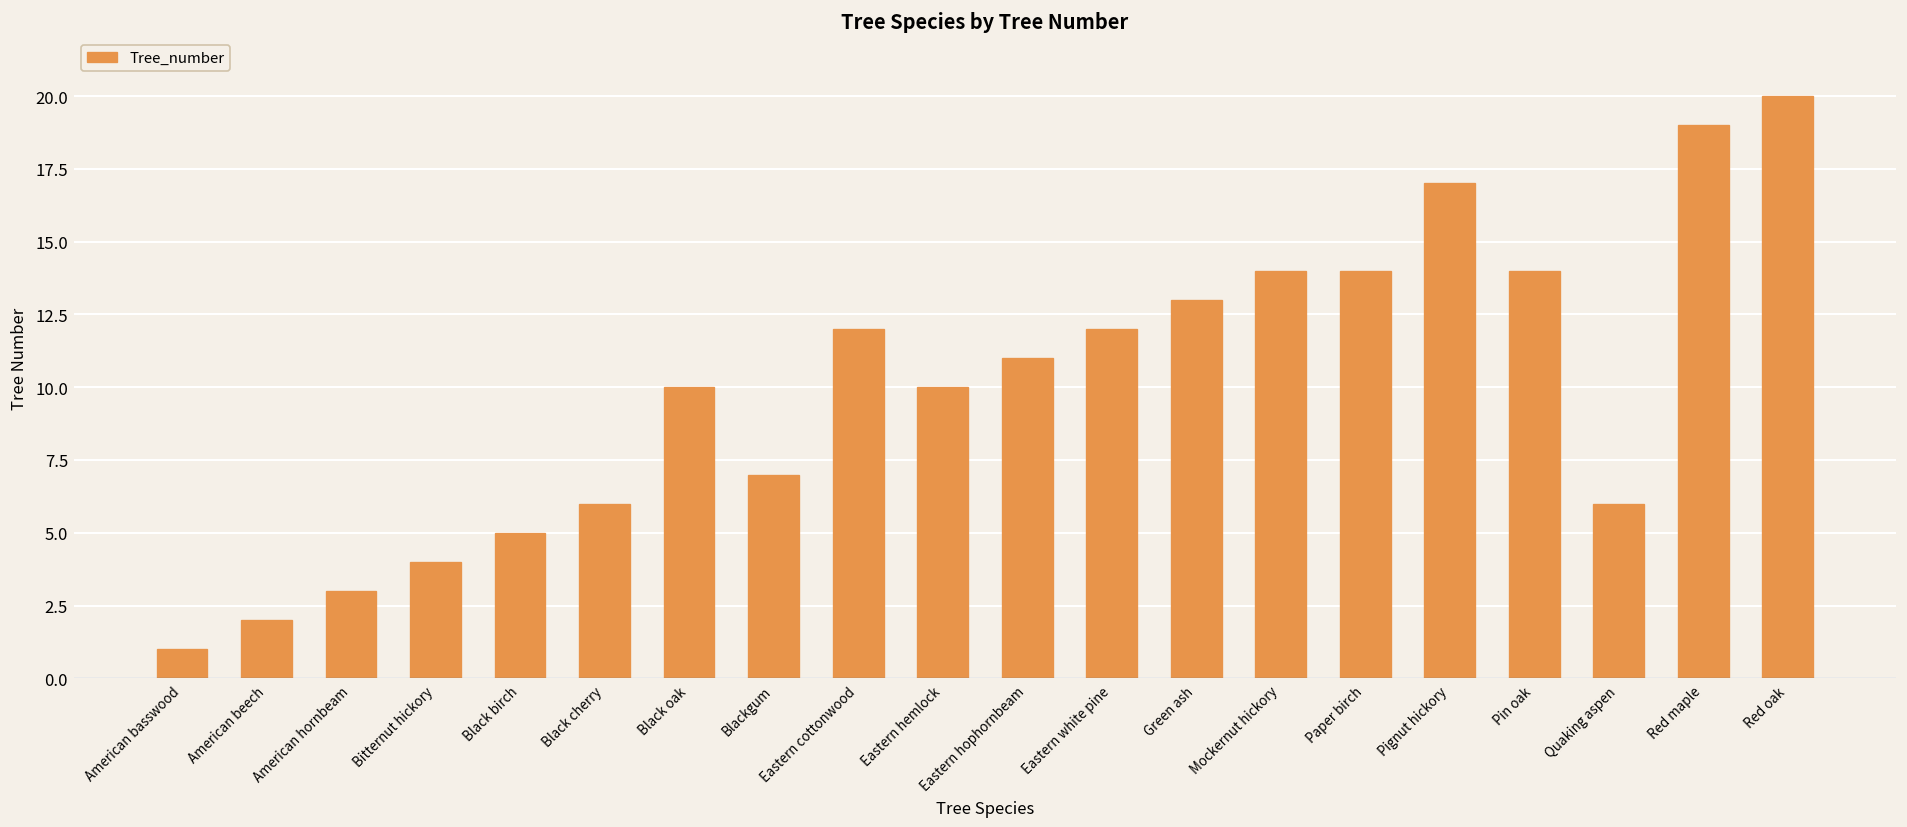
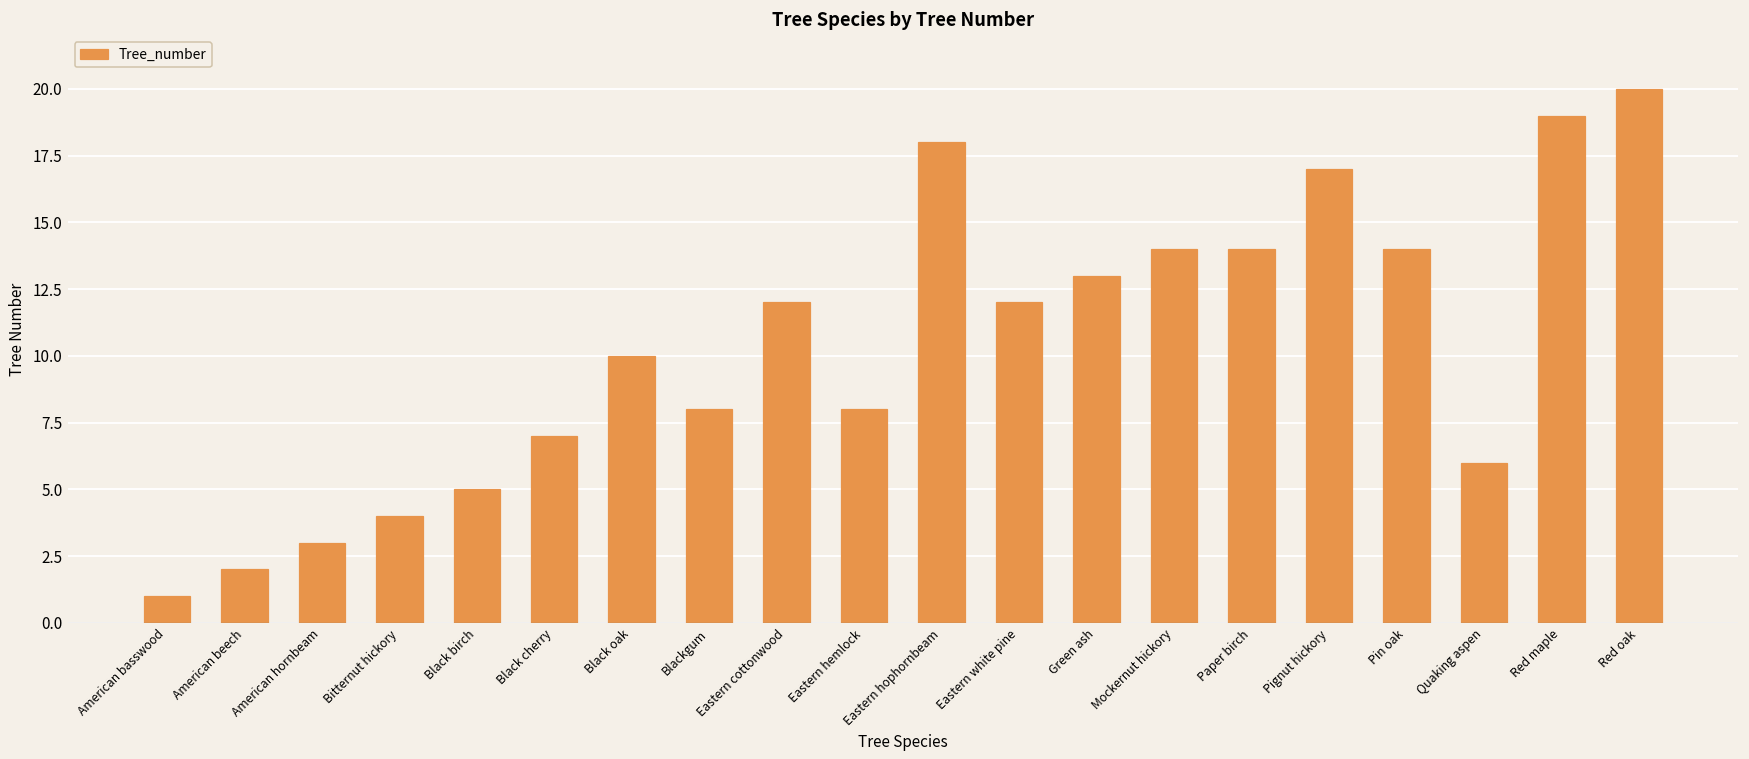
Black cherry: 6 -> 7
Blackgum: 7 -> 8
Eastern hemlock: 10 -> 8
Eastern hophornbeam: 11 -> 18
